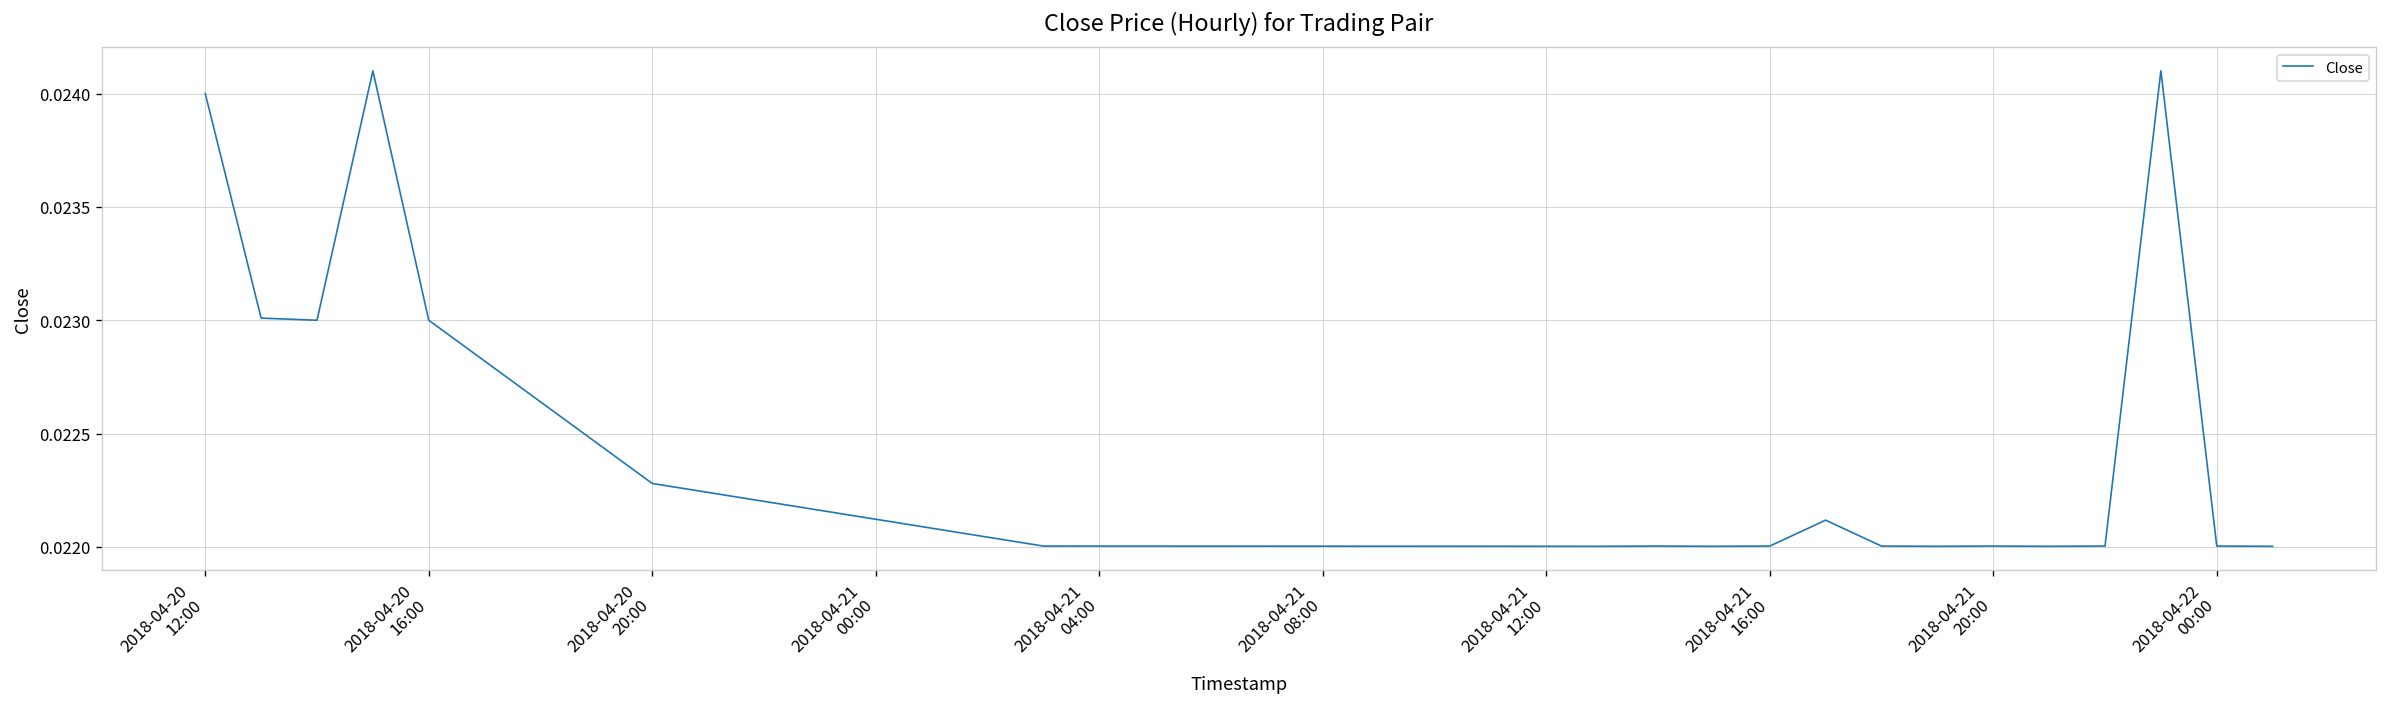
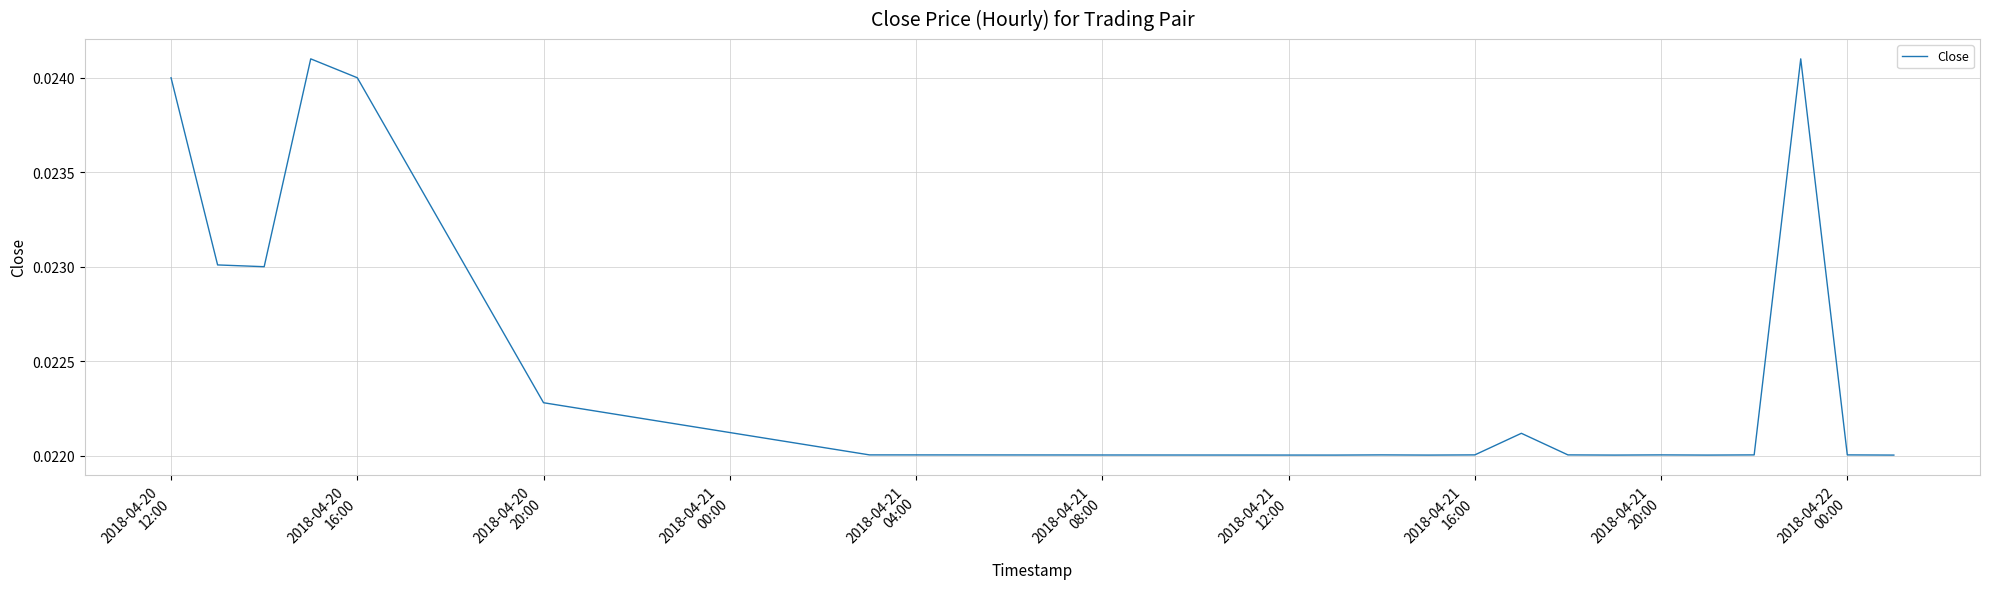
2018-04-20 16:00: 0.023 -> 0.024
